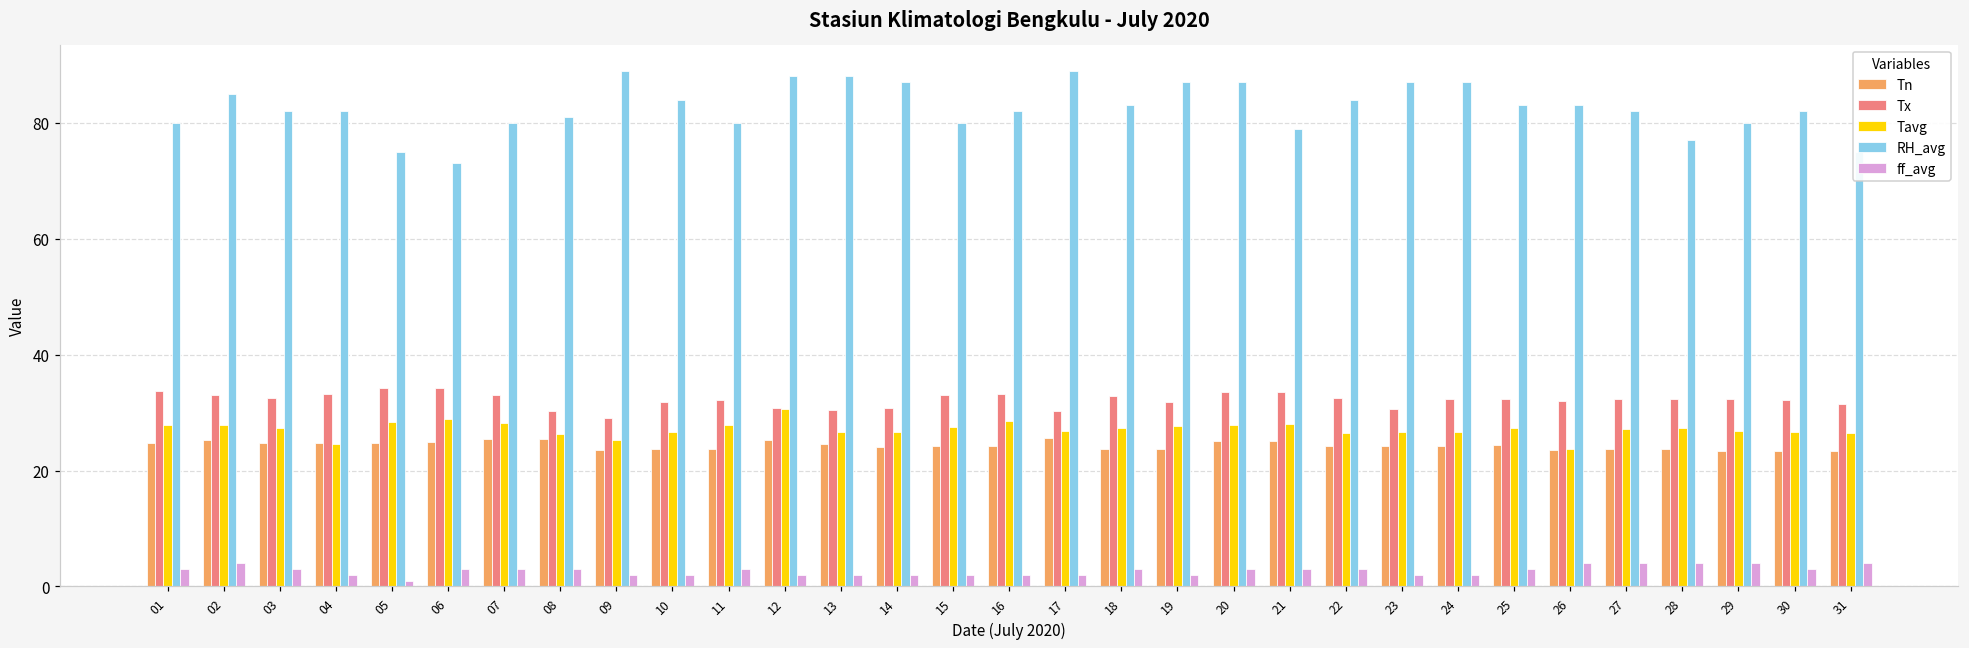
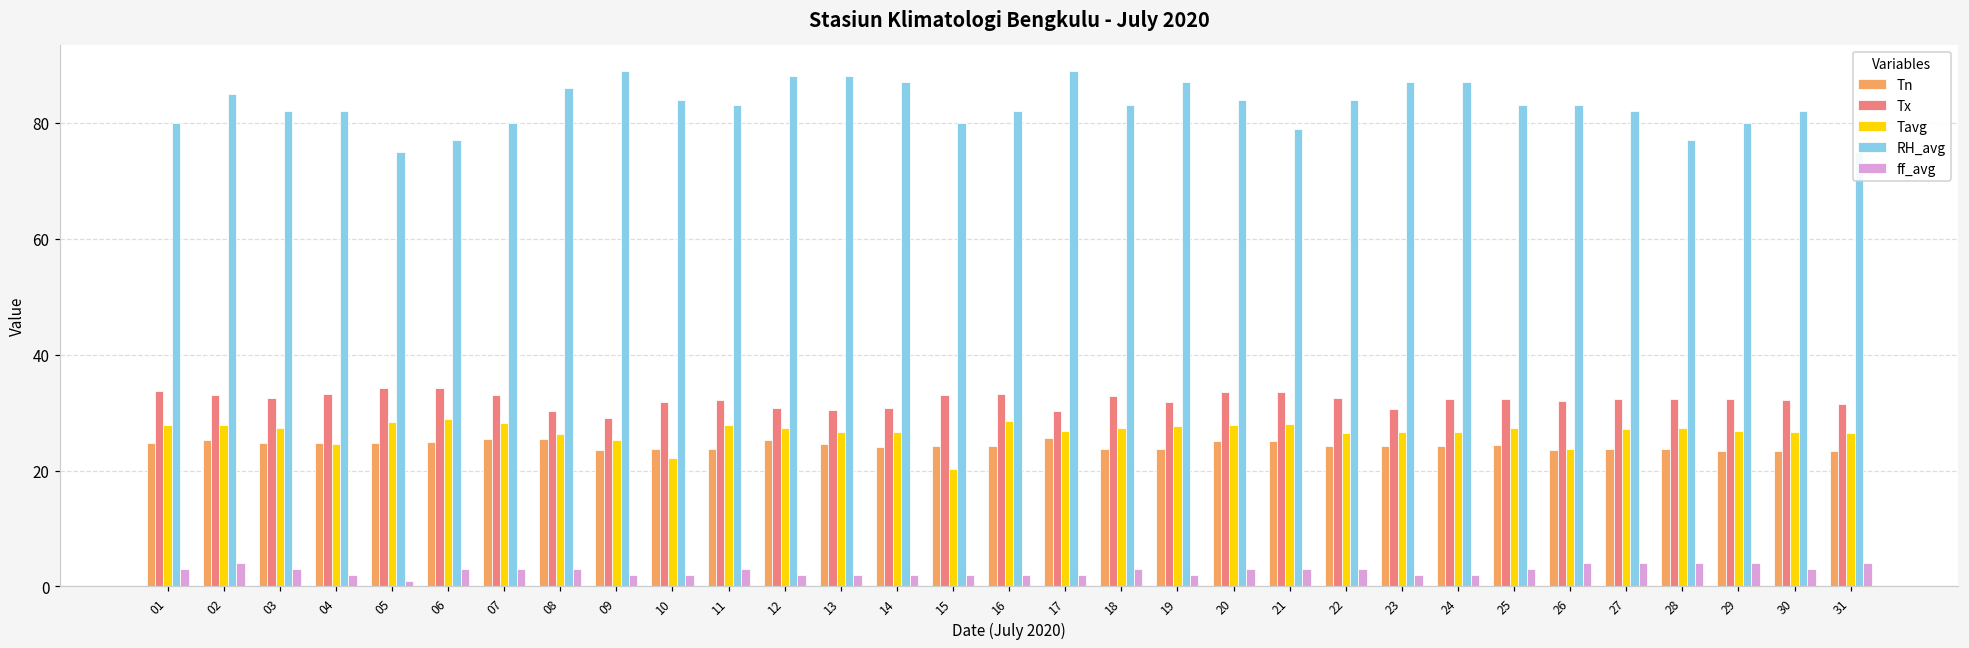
RH_avg, 06: 73 -> 77
RH_avg, 08: 81 -> 86
Tavg, 10: 27 -> 22
RH_avg, 11: 80 -> 83
Tavg, 12: 31 -> 27
Tavg, 15: 28 -> 20
RH_avg, 20: 87 -> 84
